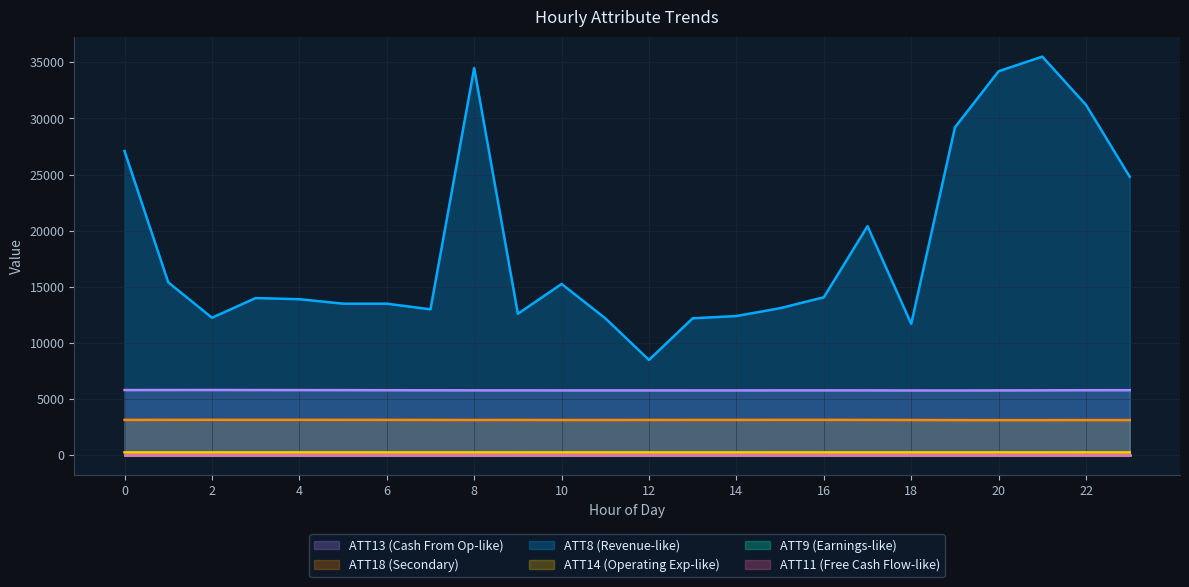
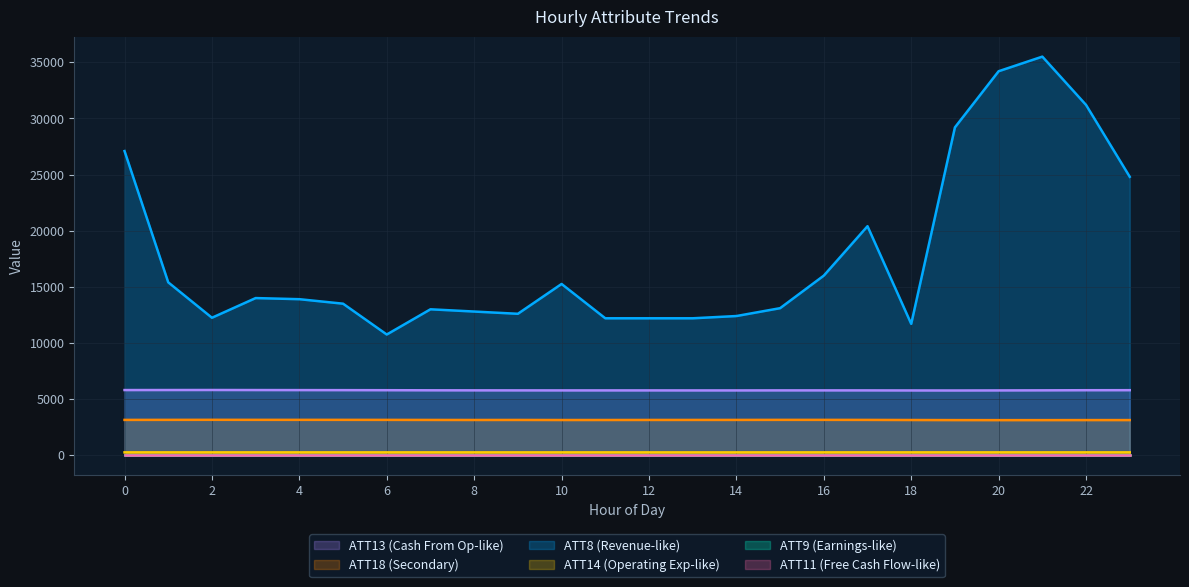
ATT8 (Revenue-like), 6: 13500 -> 10800
ATT8 (Revenue-like), 8: 34500 -> 12800
ATT8 (Revenue-like), 12: 8500 -> 12200
ATT8 (Revenue-like), 16: 14100 -> 16000
